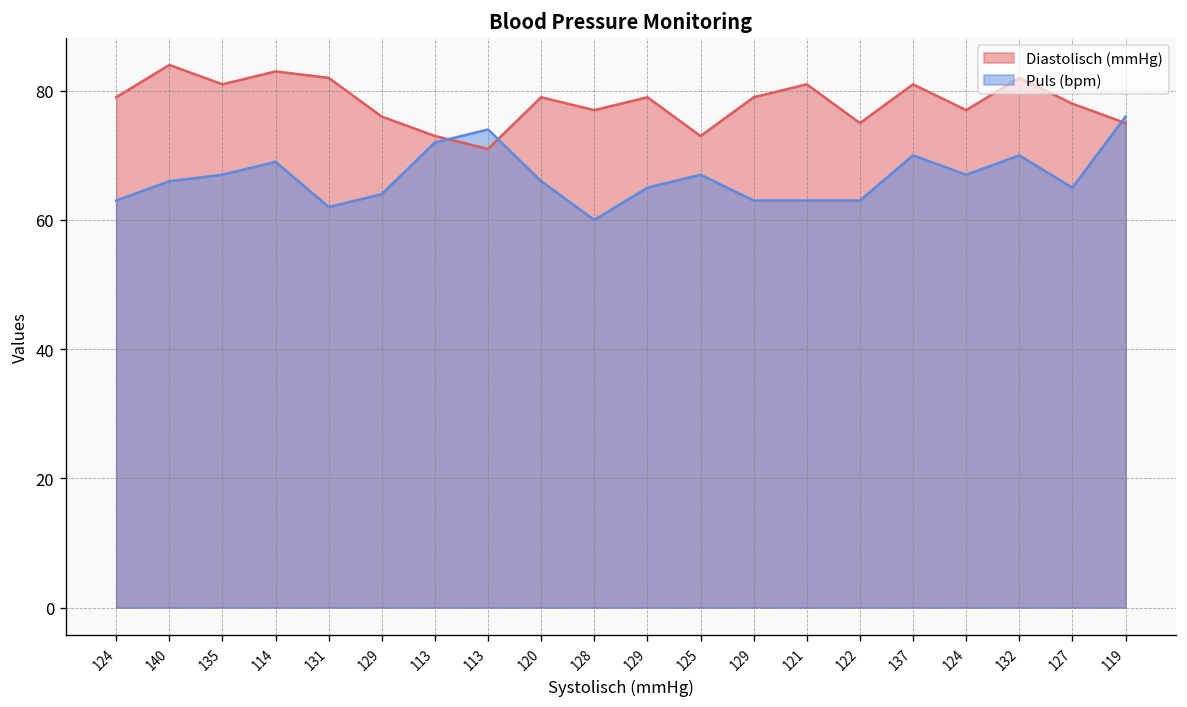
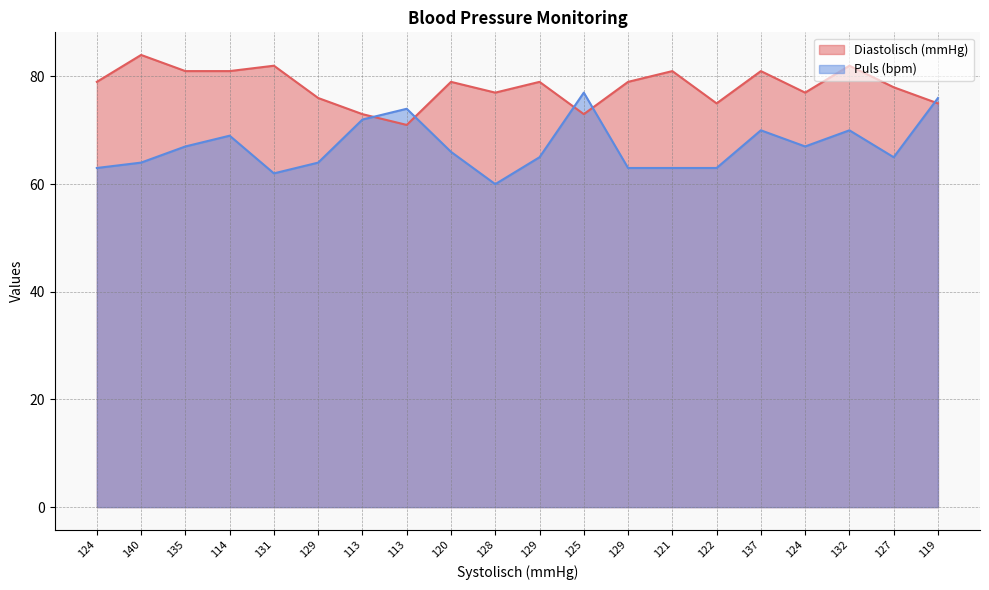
Puls (bpm), 140: 66 -> 64
Diastolisch (mmHg), 114: 83 -> 81
Puls (bpm), 125: 67 -> 77
